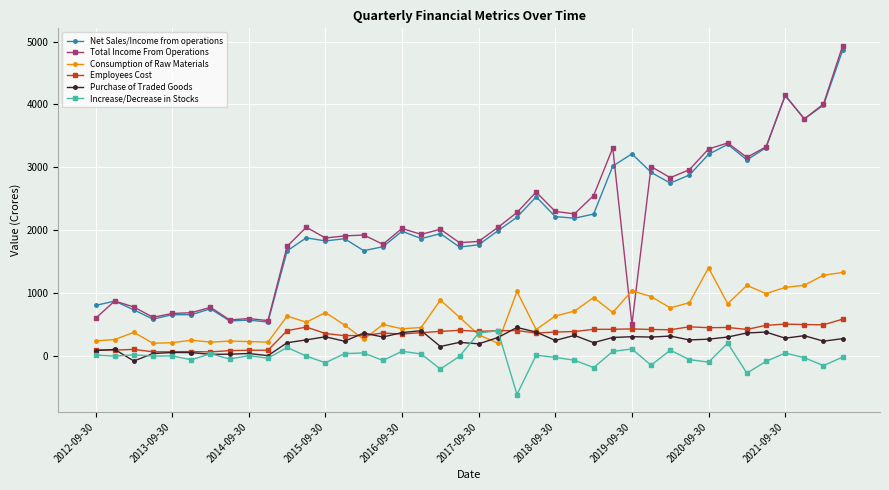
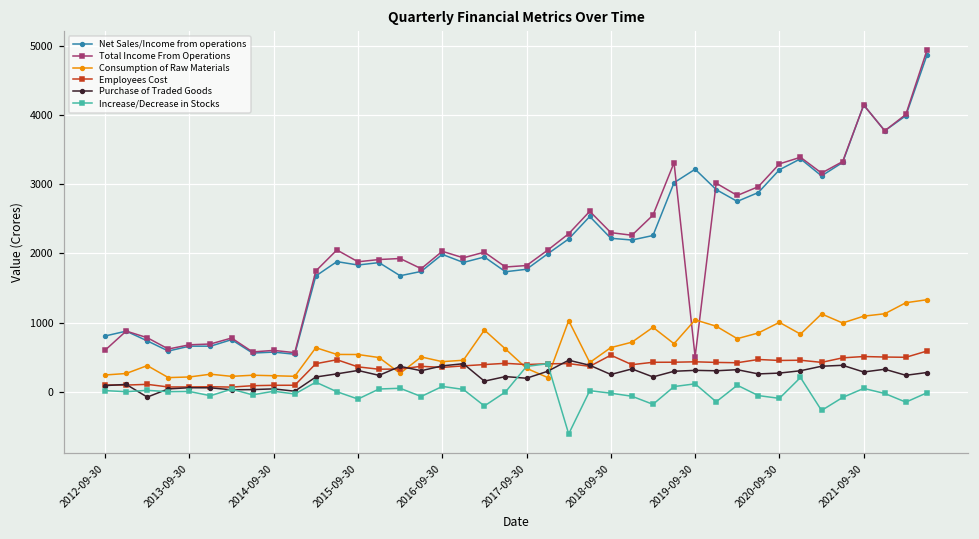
Consumption of Raw Materials, 2015-09-30: 700 -> 500
Employees Cost, 2018-09-30: 400 -> 500
Consumption of Raw Materials, 2020-09-30: 1400 -> 1000
